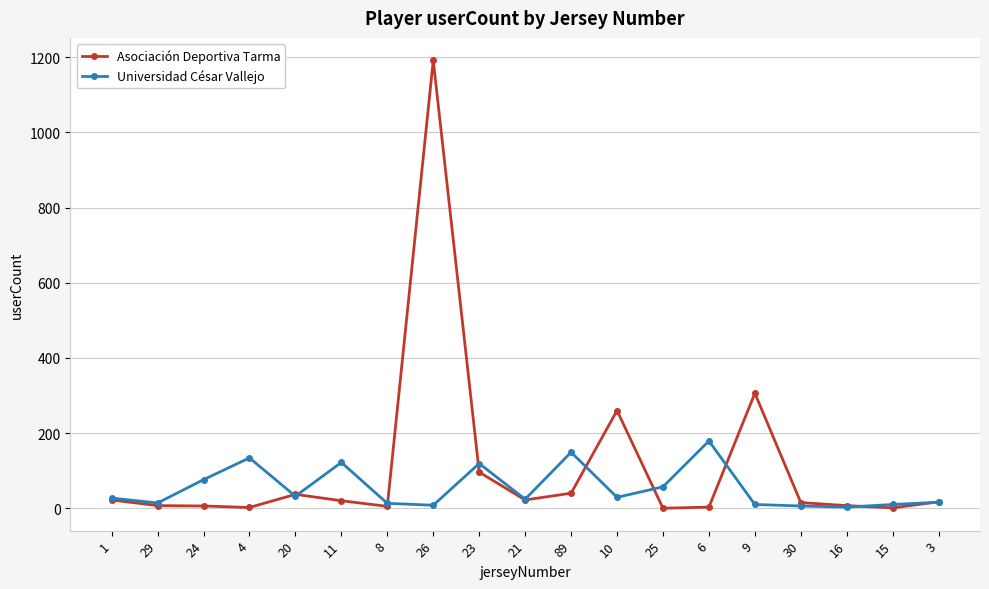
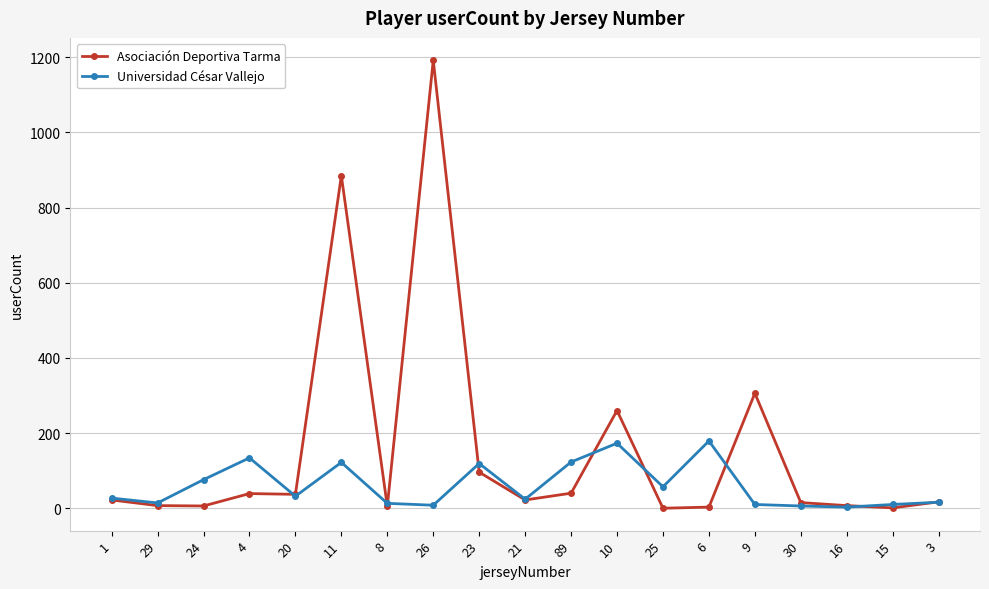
Asociación Deportiva Tarma, 4: 0 -> 40
Asociación Deportiva Tarma, 11: 20 -> 890
Universidad César Vallejo, 89: 150 -> 120
Universidad César Vallejo, 10: 30 -> 170
